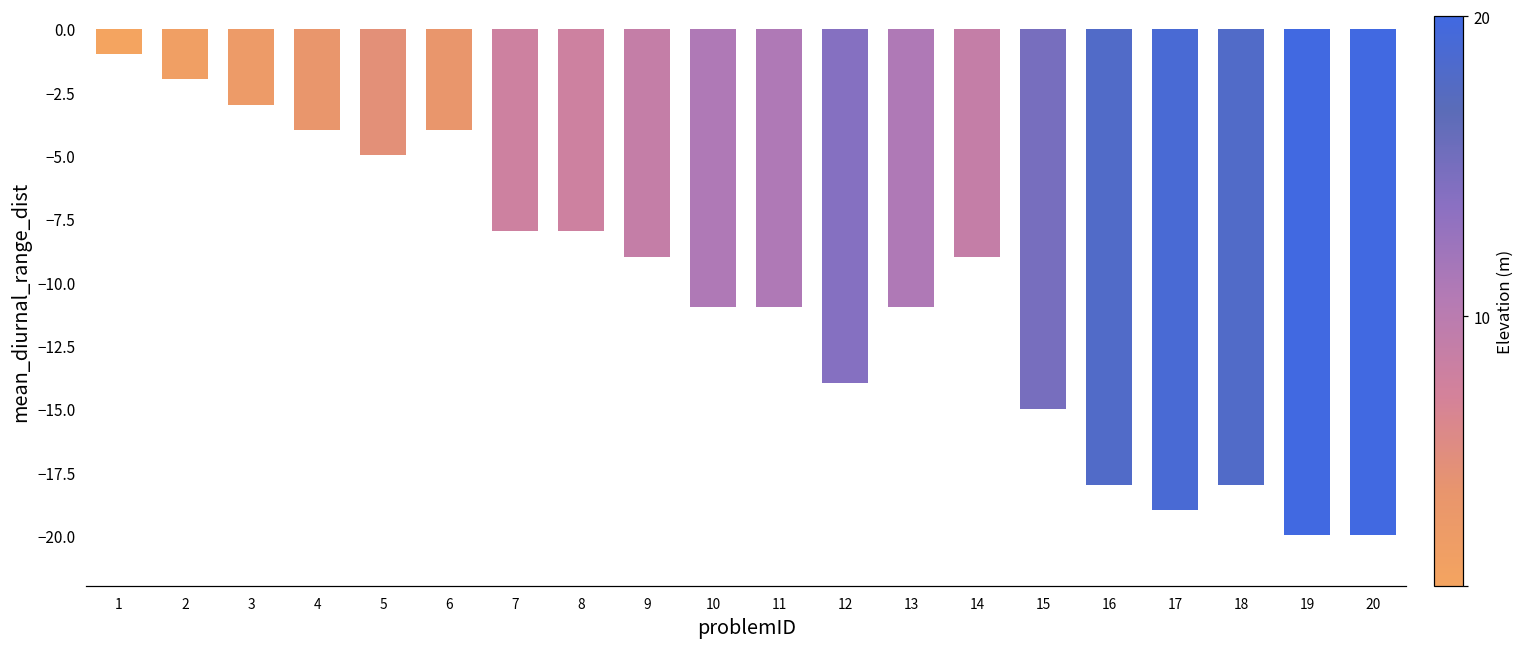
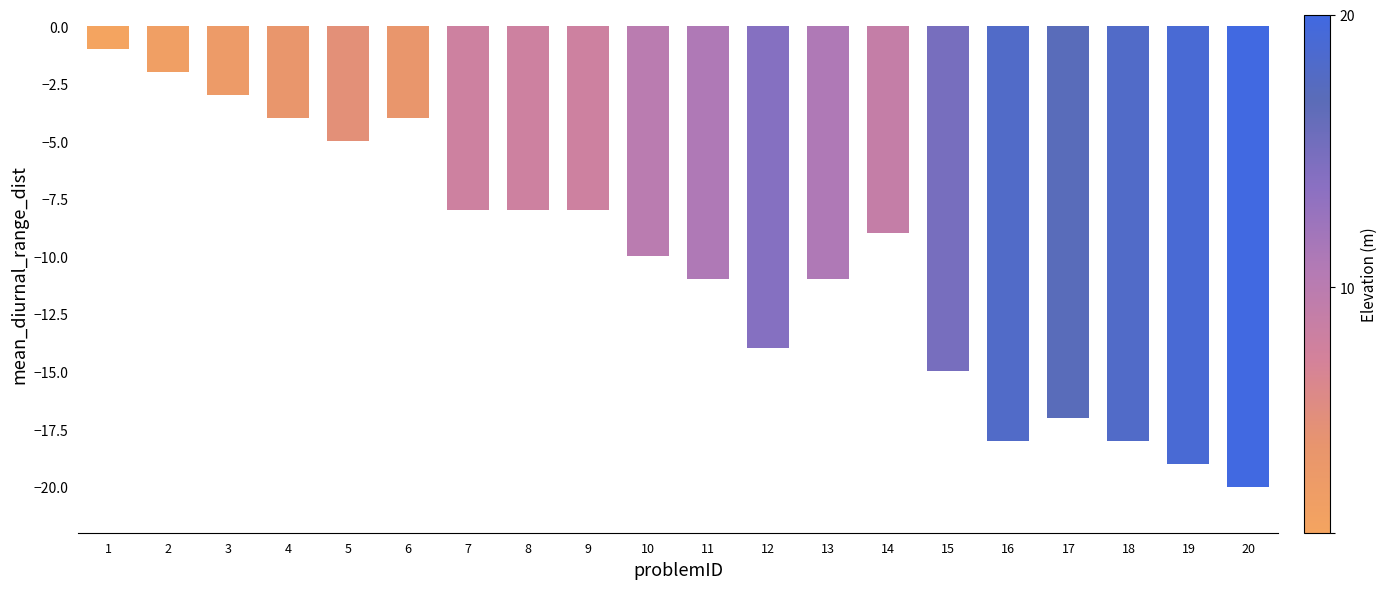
9: -9.0 -> -8.0
10: -11.0 -> -10.0
17: -19.0 -> -17.0
19: -20.0 -> -19.0
